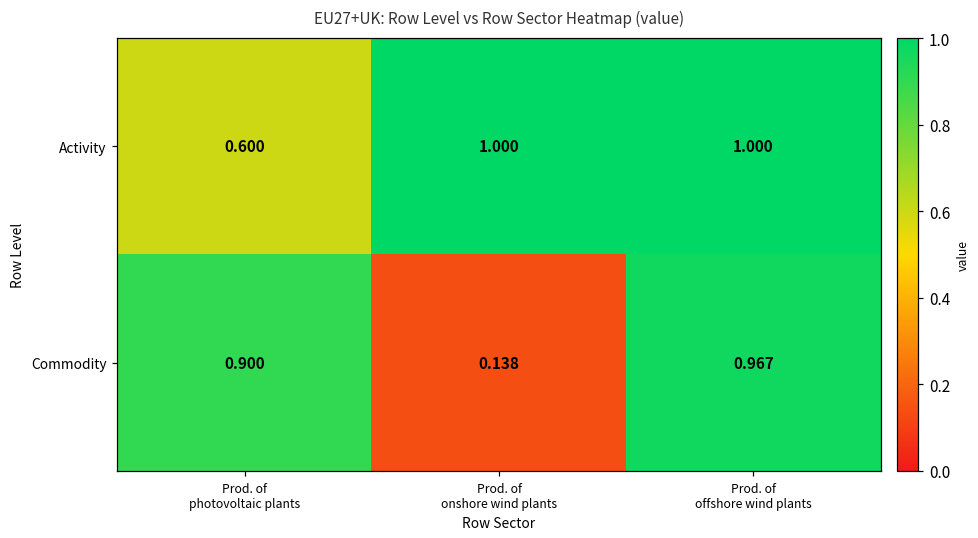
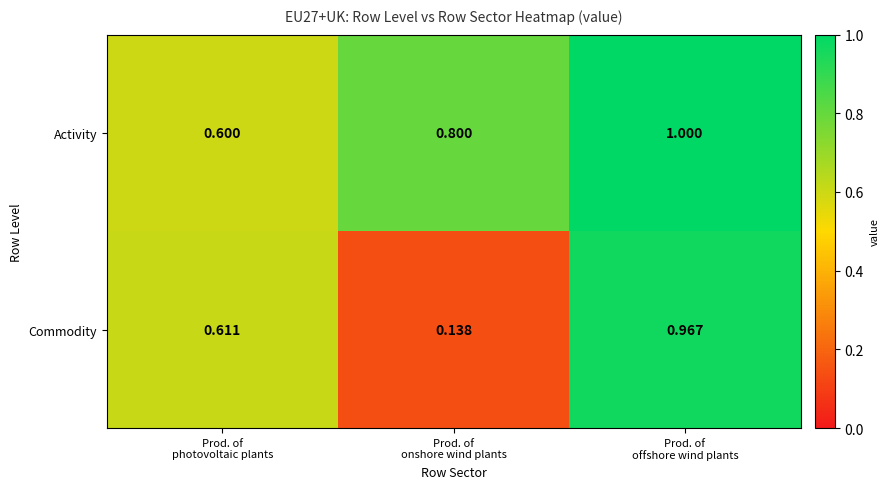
Activity, Prod. of onshore wind plants: 1.000 -> 0.800
Commodity, Prod. of photovoltaic plants: 0.900 -> 0.611
